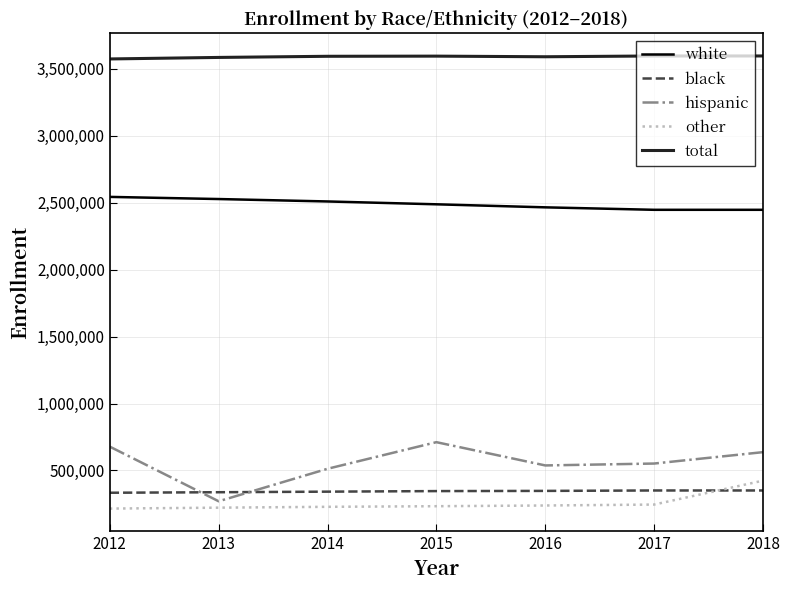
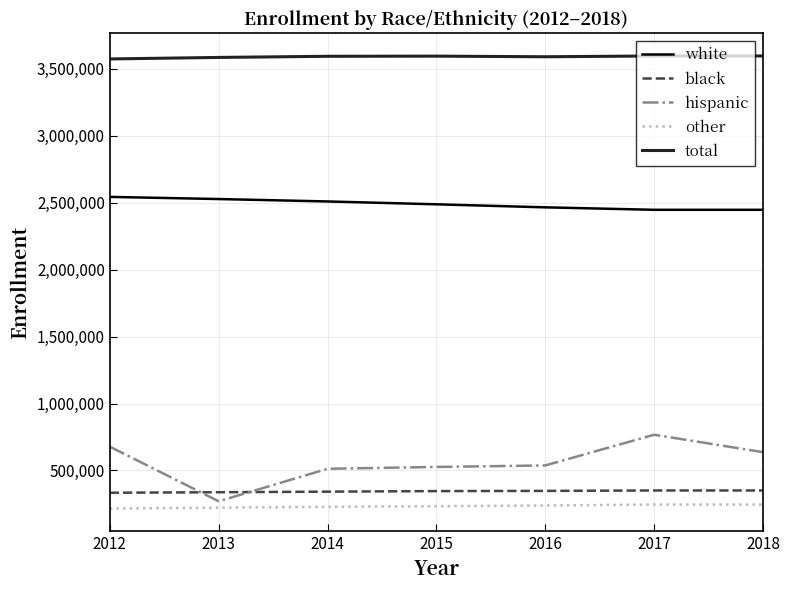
hispanic, 2015: 710,000 -> 530,000
hispanic, 2017: 550,000 -> 770,000
other, 2018: 420,000 -> 250,000
